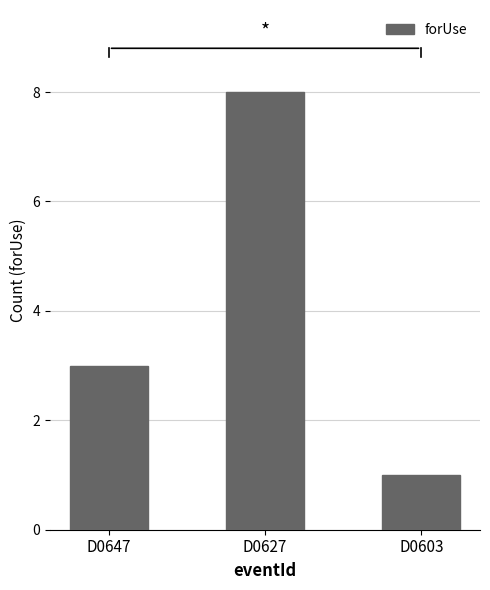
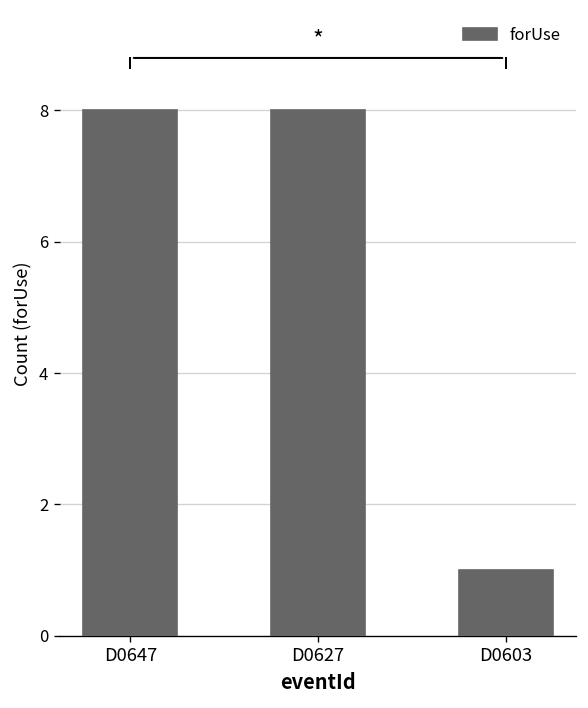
forUse, D0647: 3 -> 8
